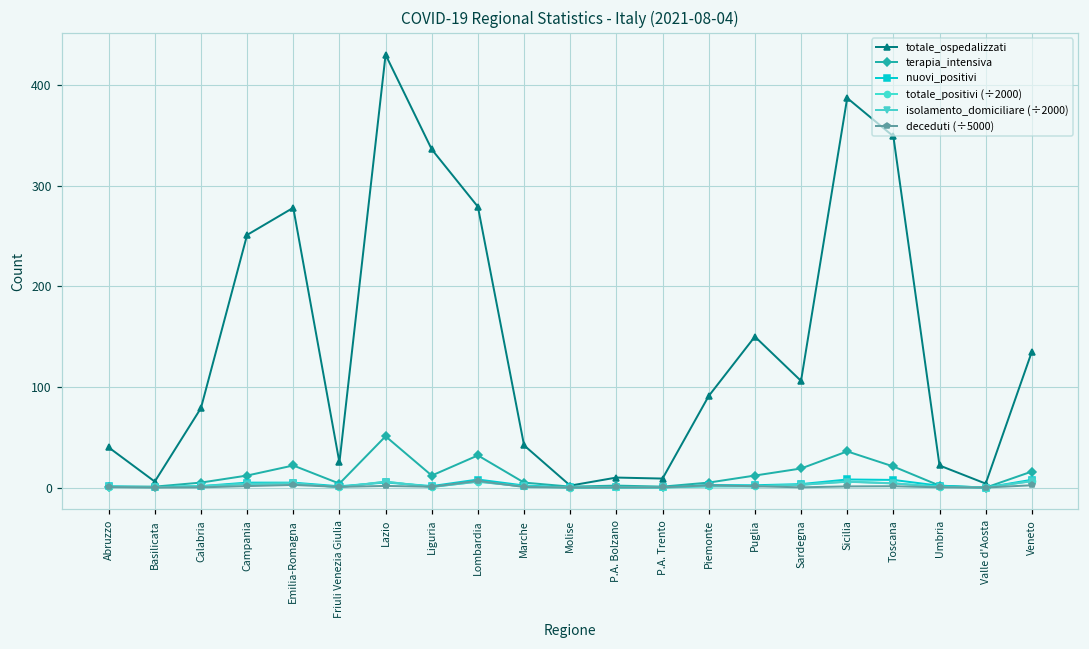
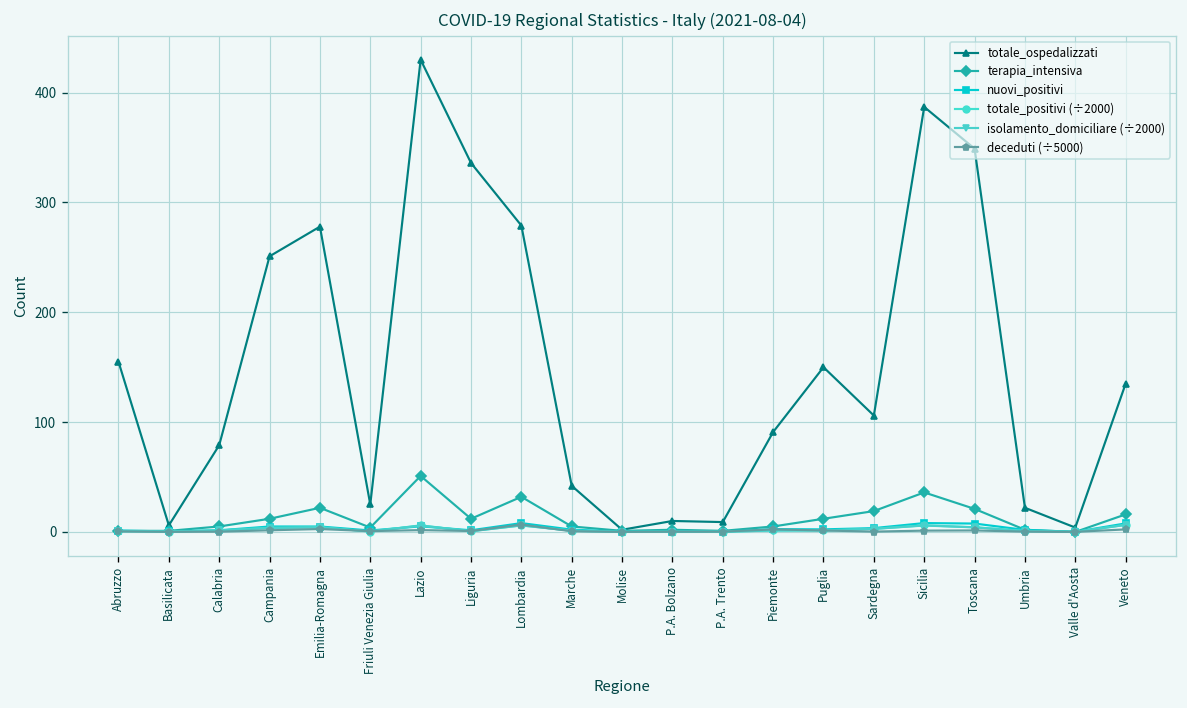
totale_ospedalizzati, Abruzzo: 40 -> 160
